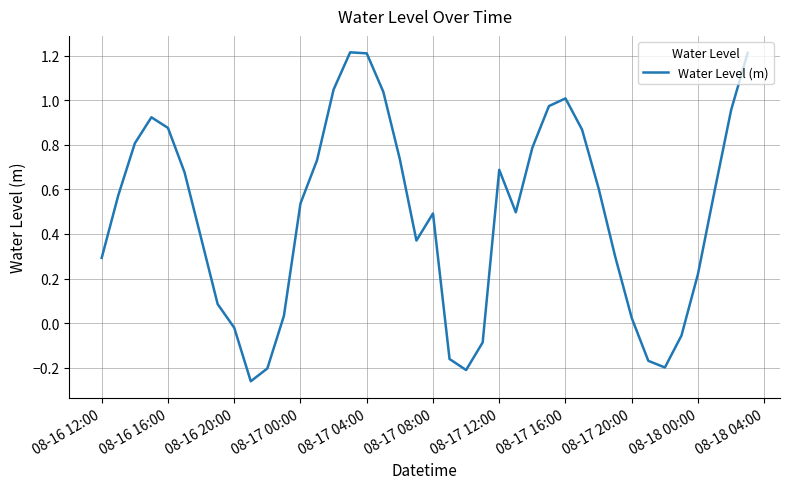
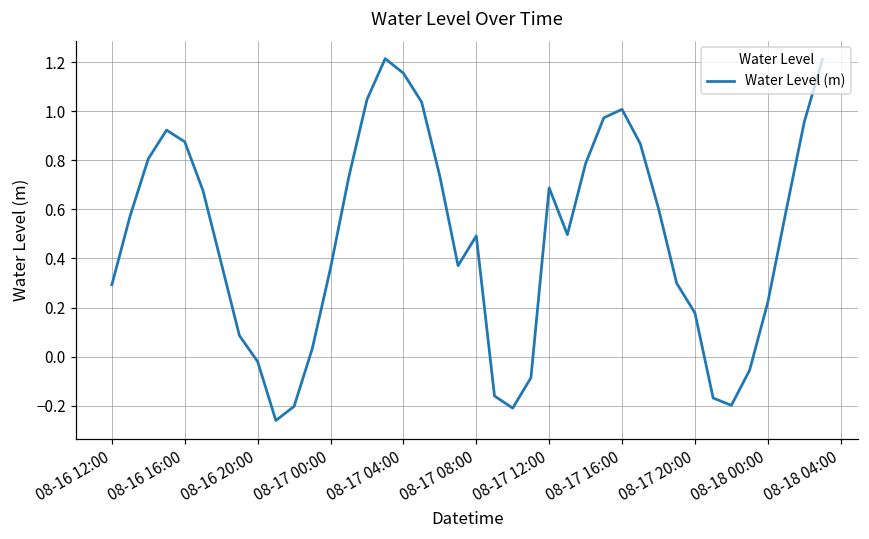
08-17 00:00: 0.54 -> 0.36
08-17 04:00: 1.21 -> 1.16
08-17 20:00: 0.02 -> 0.18
